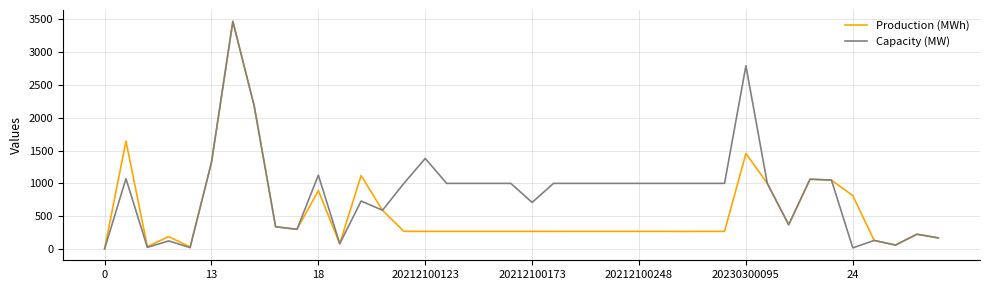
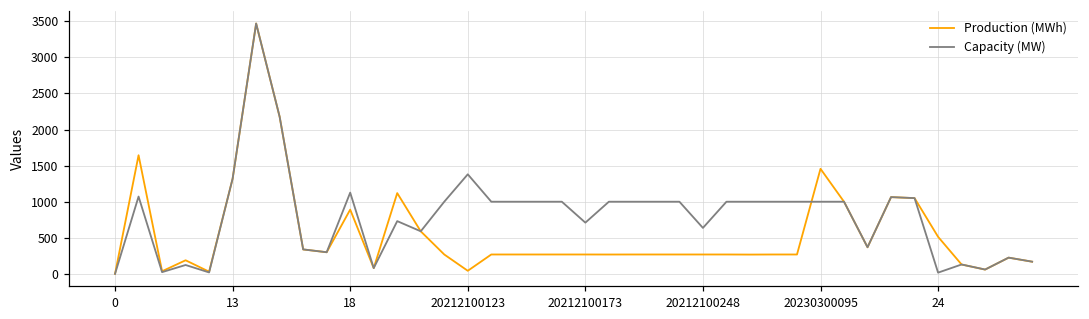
Production (MWh), 20212100123: 300 -> 0
Capacity (MW), 20212100248: 1000 -> 600
Capacity (MW), 20230300095: 2800 -> 1000
Production (MWh), 24: 800 -> 500
